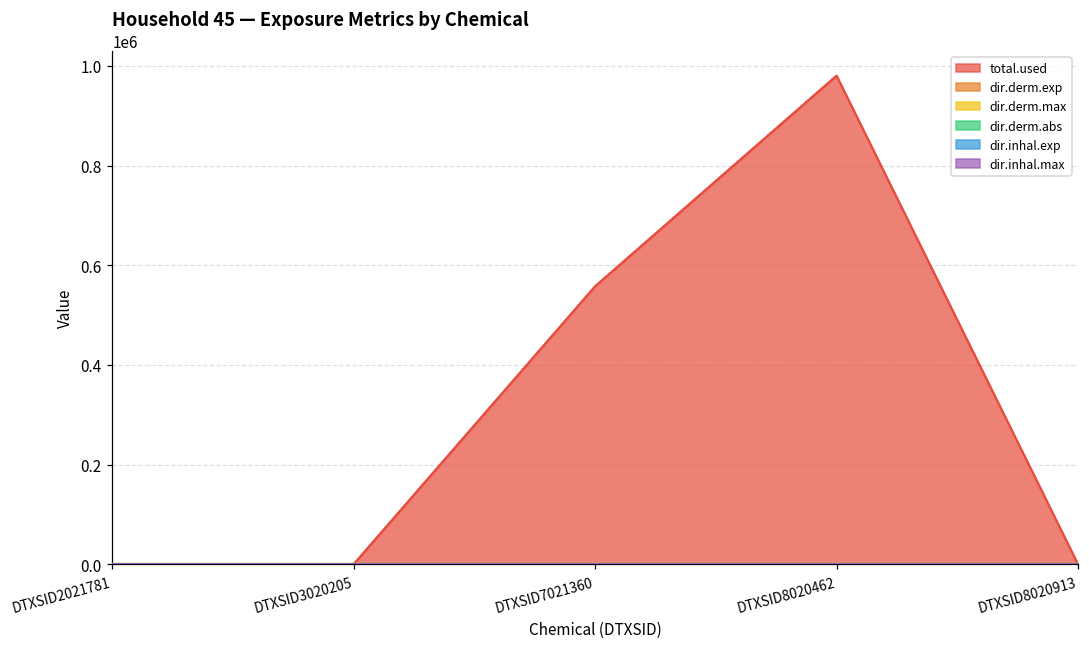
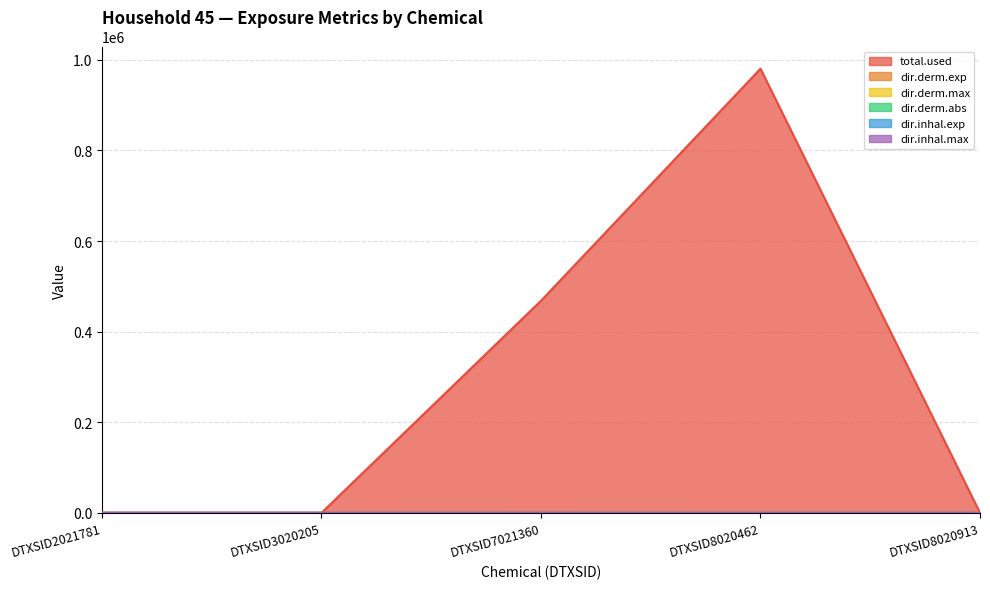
total.used, DTXSID7021360: 560000 -> 470000
